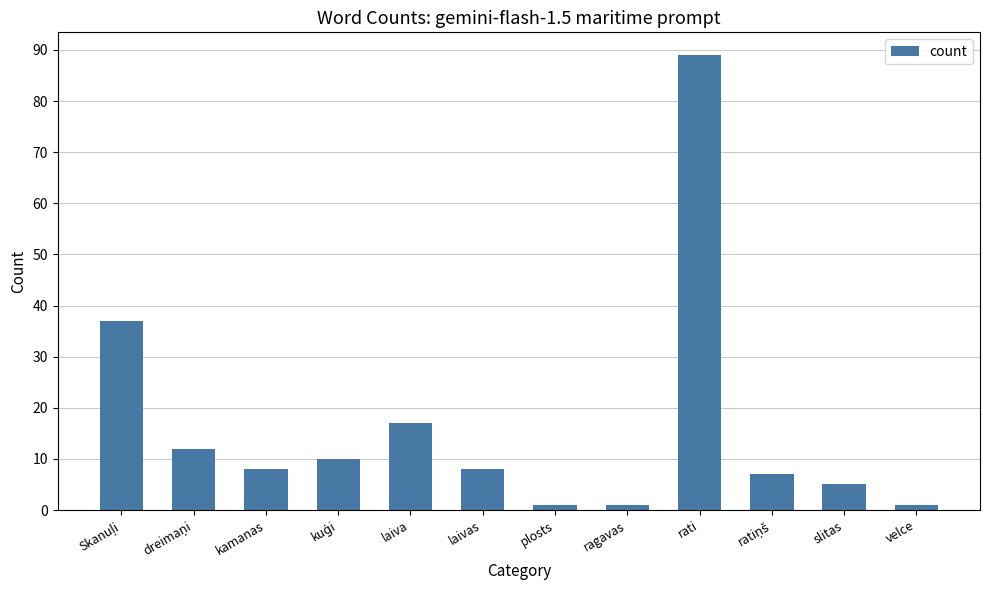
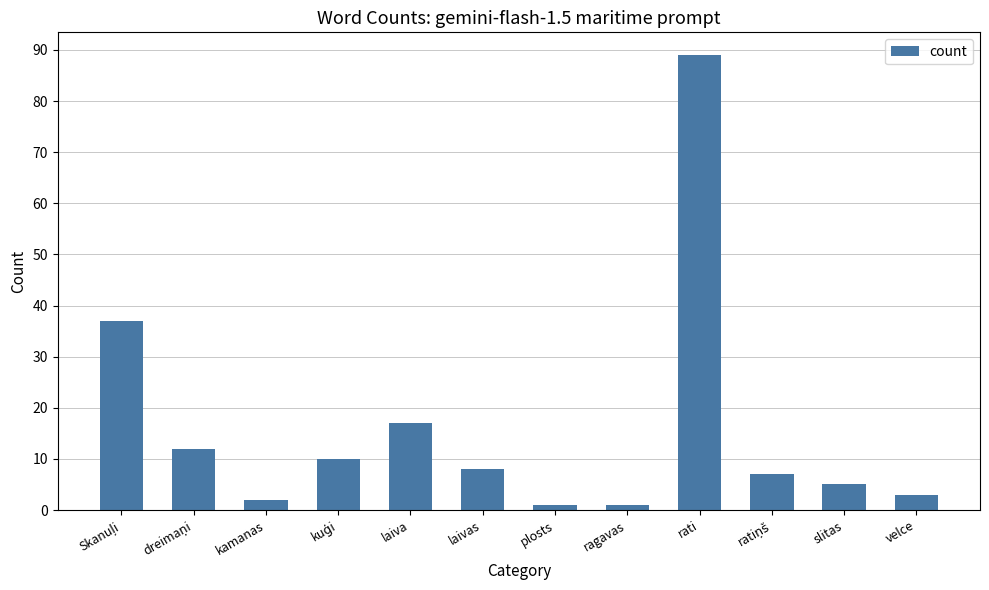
kamanas: 8 -> 2
velce: 1 -> 3
